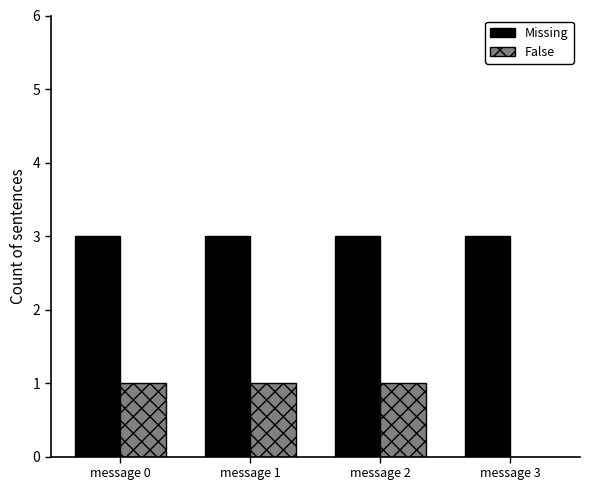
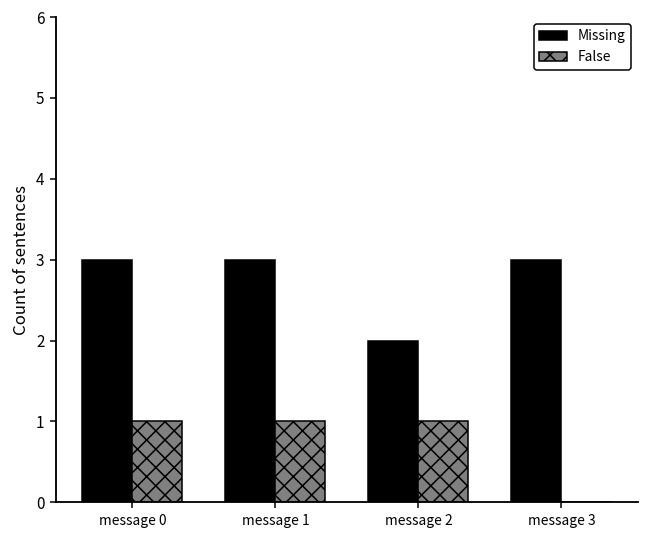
Missing, message 2: 3 -> 2
